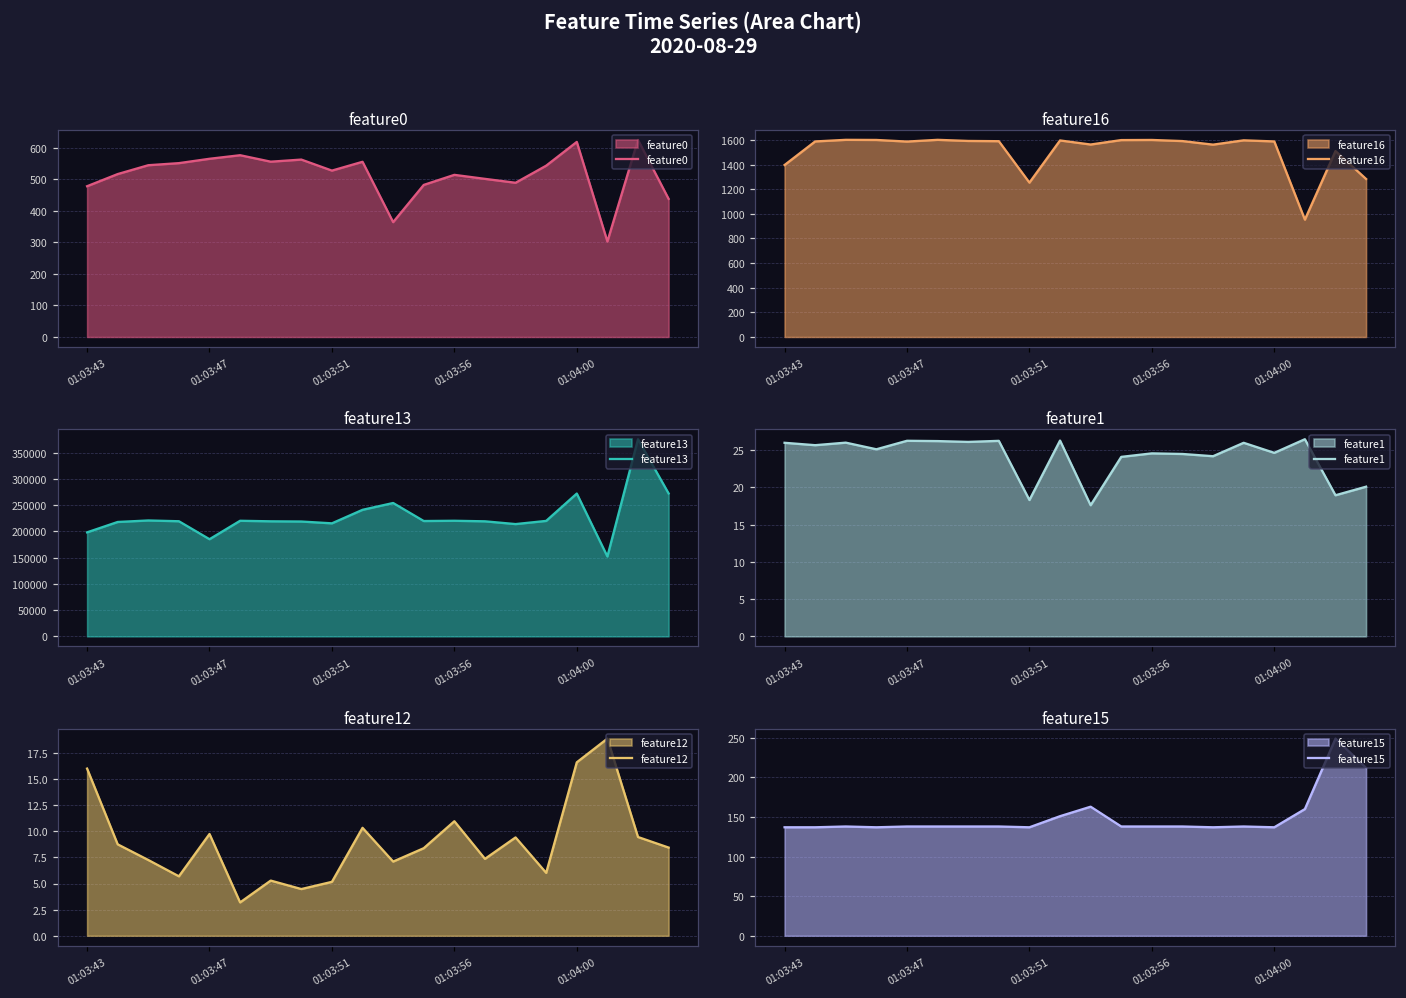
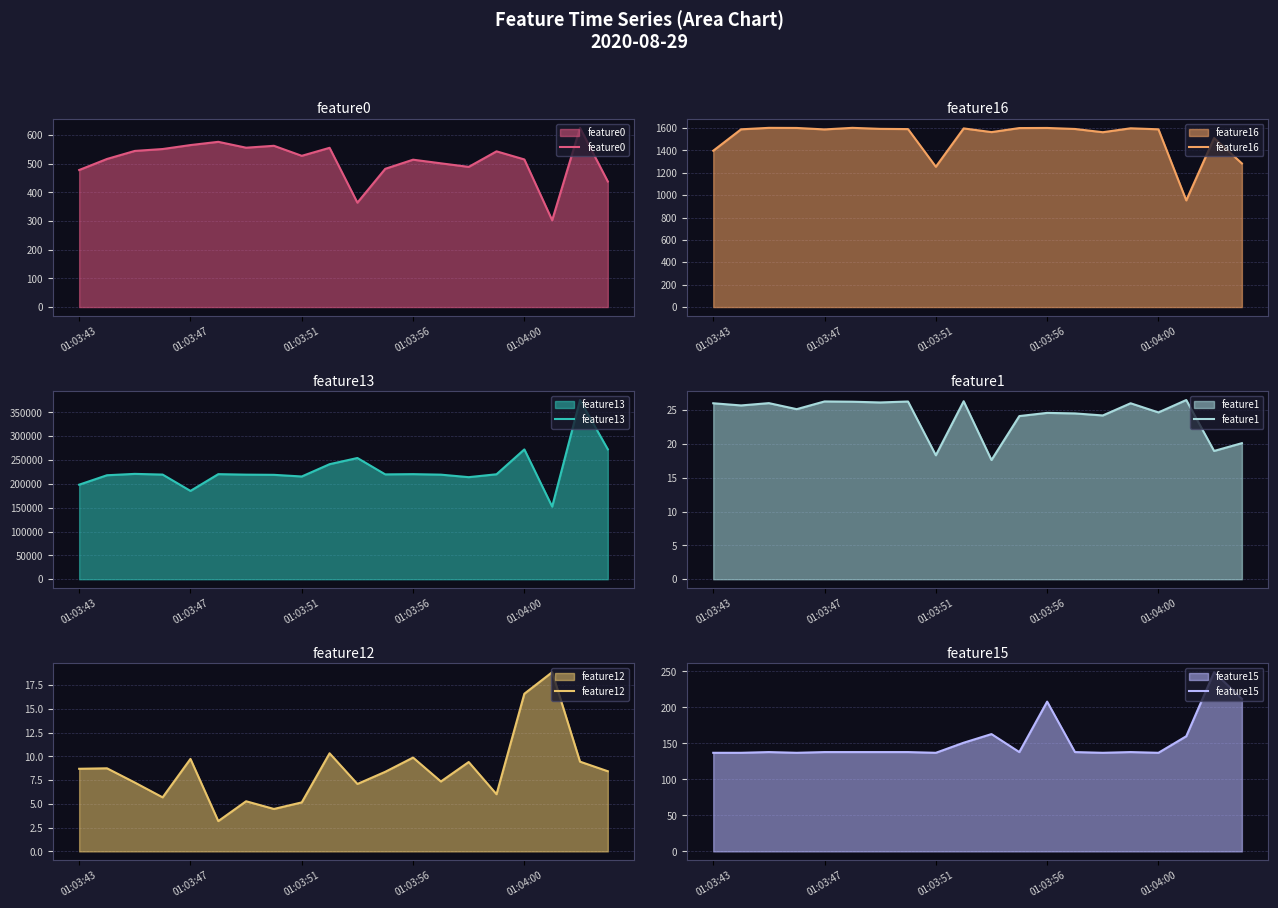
feature0, 01:04:00: 620 -> 510
feature12, 01:03:43: 16 -> 9
feature12, 01:03:56: 11 -> 10
feature15, 01:03:56: 140 -> 210
